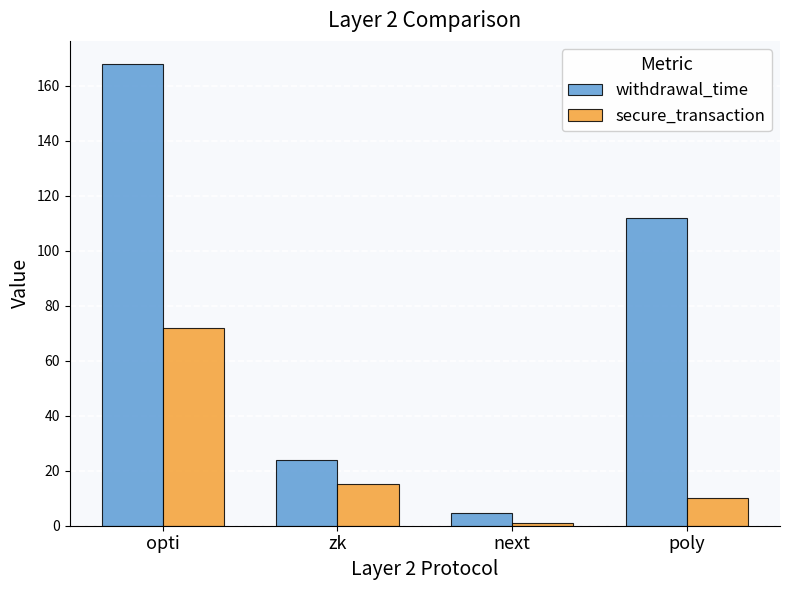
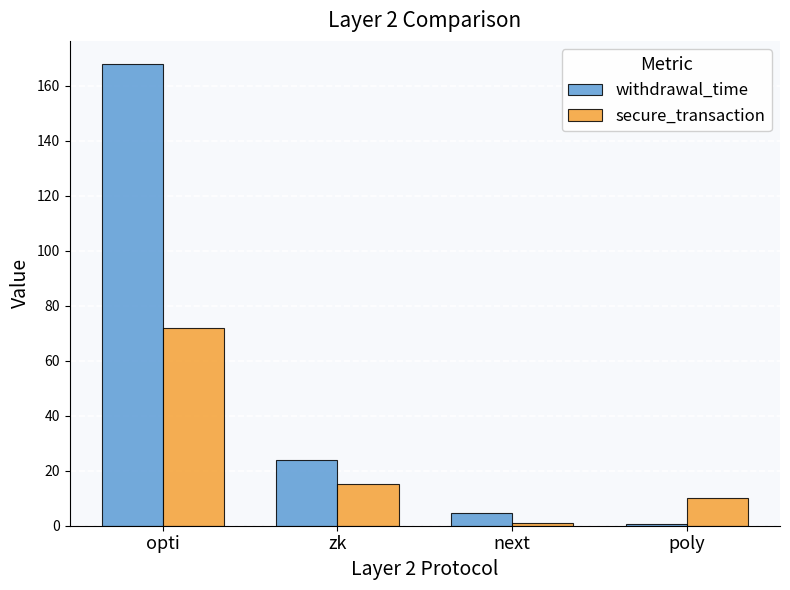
withdrawal_time, poly: 112 -> 1
